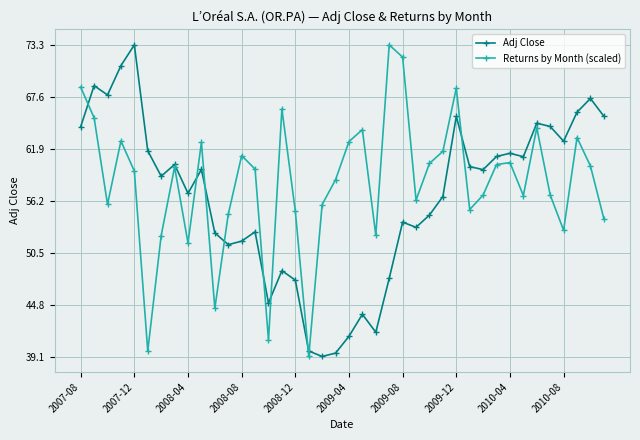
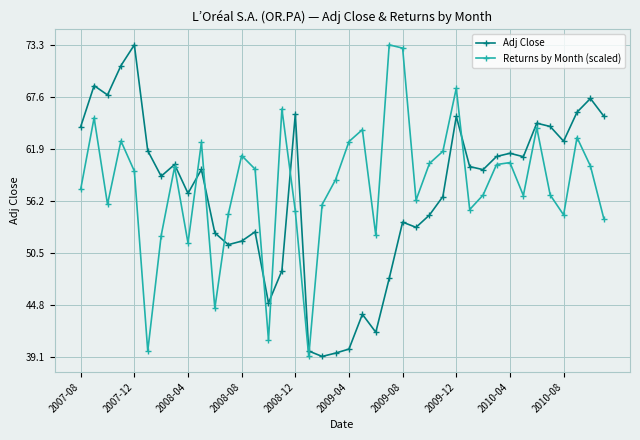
Returns by Month (scaled), 2007-08: 69 -> 57
Adj Close, 2008-12: 48 -> 66
Adj Close, 2009-04: 41 -> 40
Returns by Month (scaled), 2009-08: 72 -> 73
Returns by Month (scaled), 2010-08: 53 -> 55
